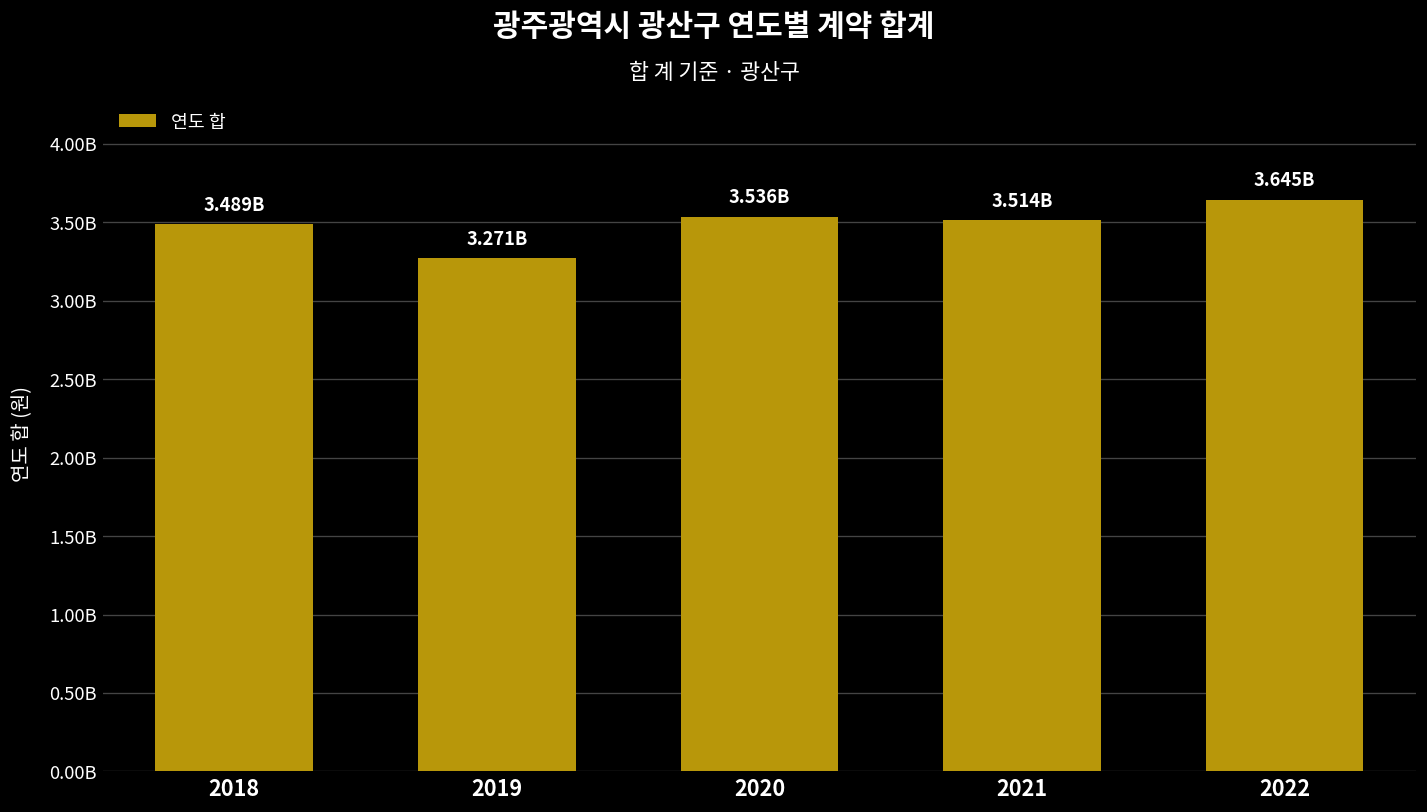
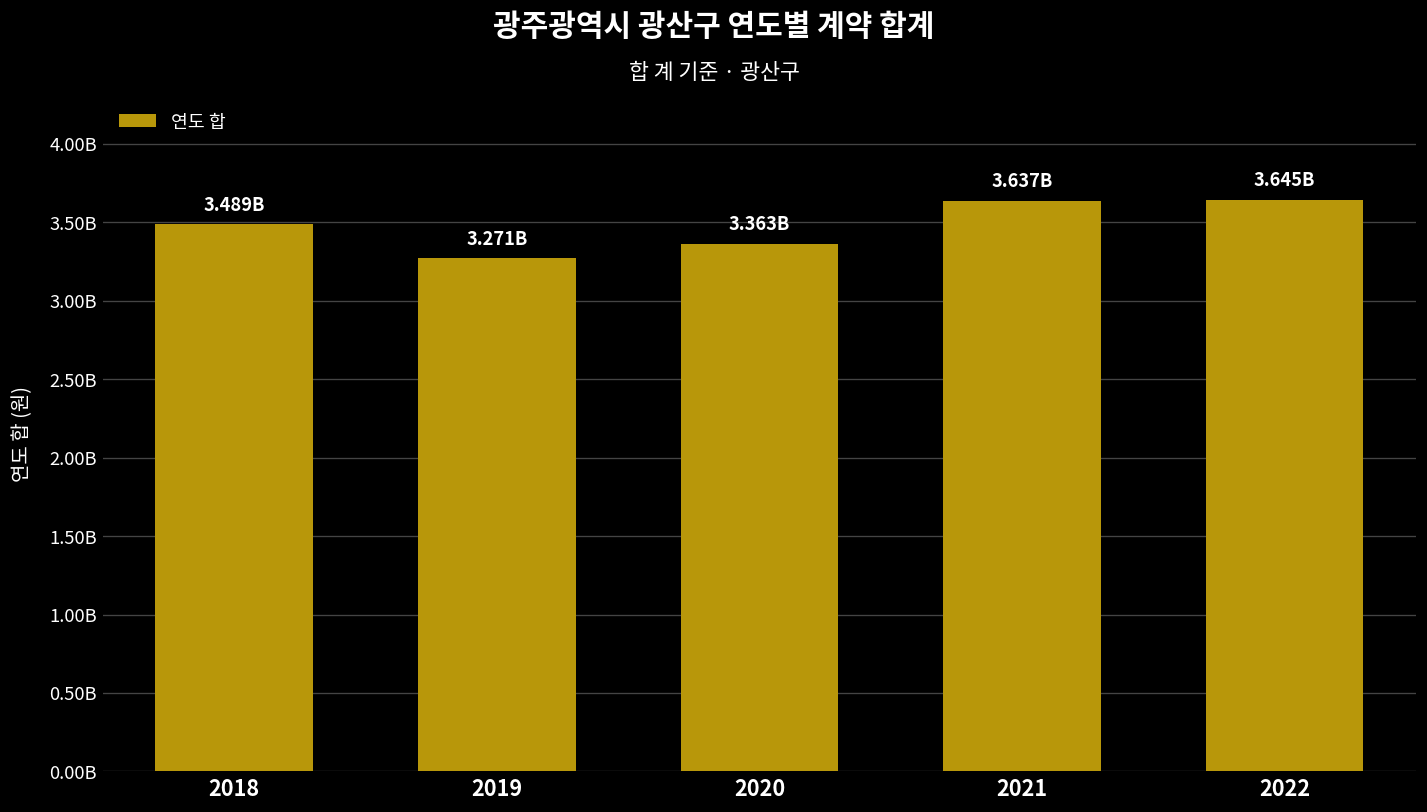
2020: 3.536B -> 3.363B
2021: 3.514B -> 3.637B
